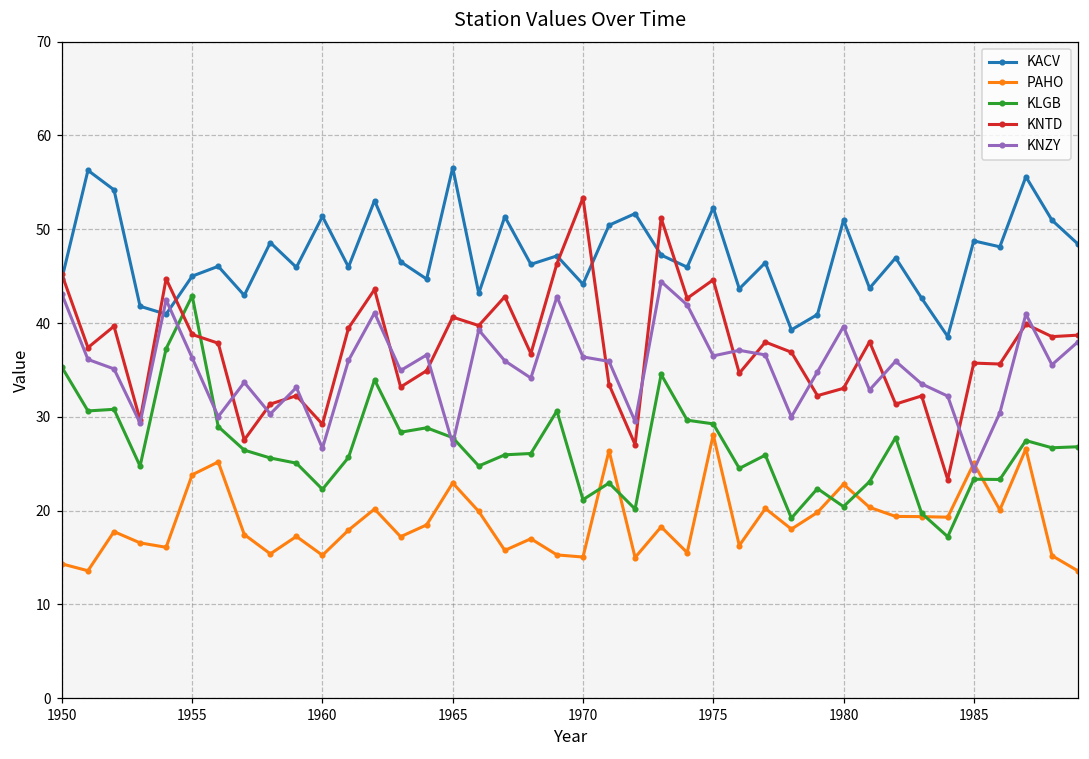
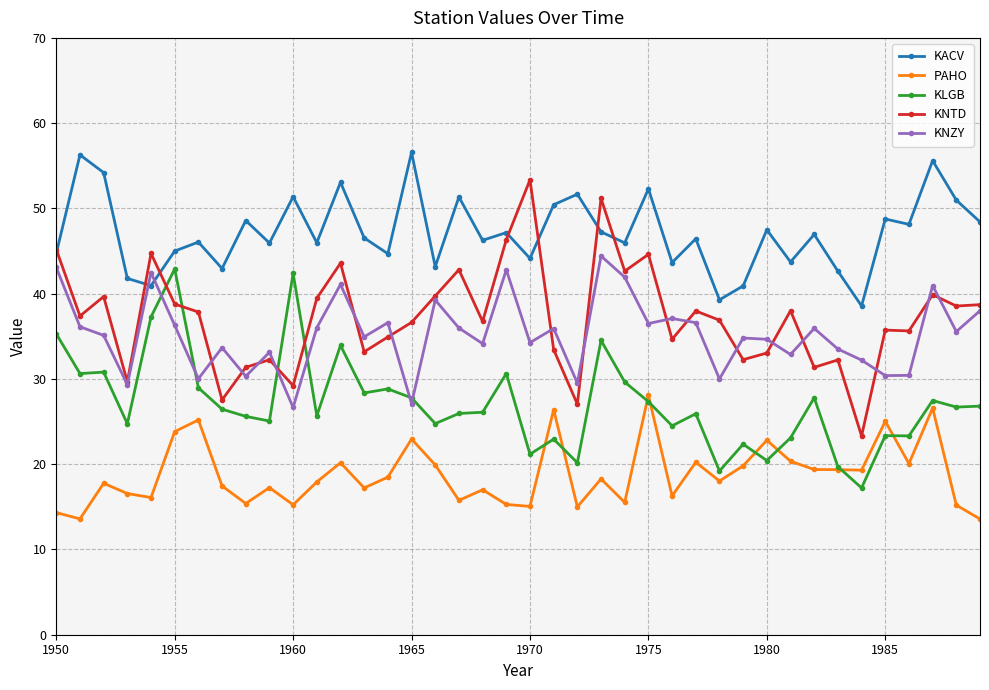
KLGB, 1960: 22 -> 42
KNTD, 1965: 41 -> 37
KNZY, 1970: 36 -> 34
KLGB, 1975: 29 -> 27
KACV, 1980: 51 -> 47
KNZY, 1980: 40 -> 35
KNZY, 1985: 24 -> 30
